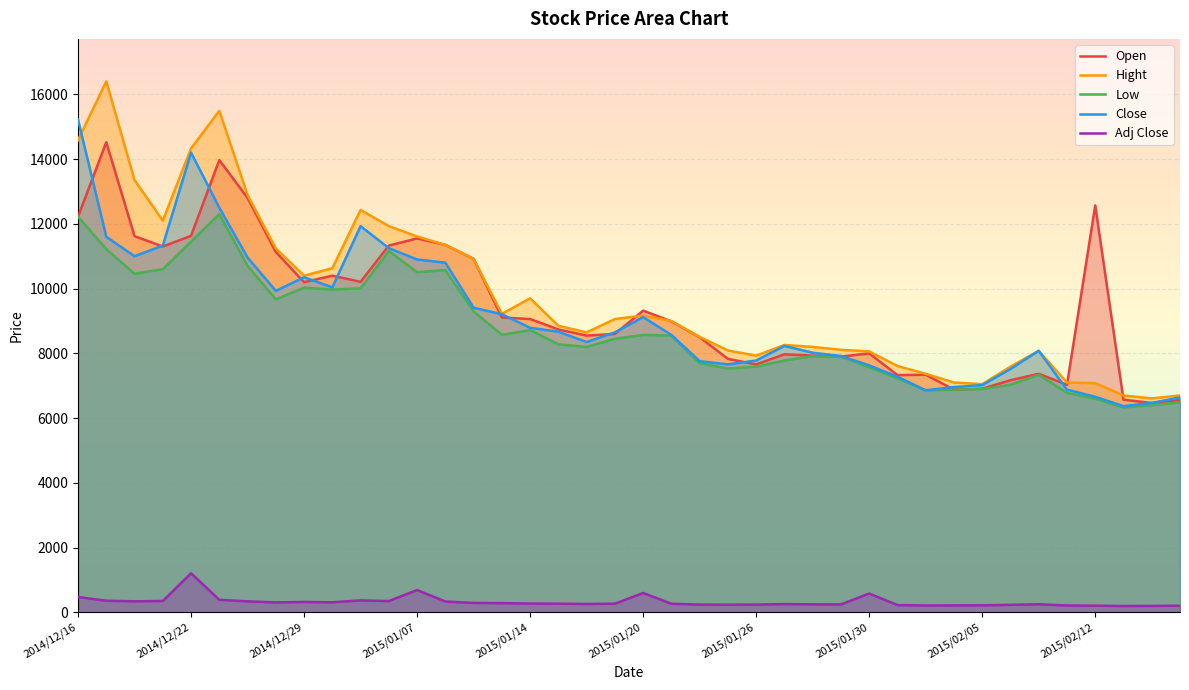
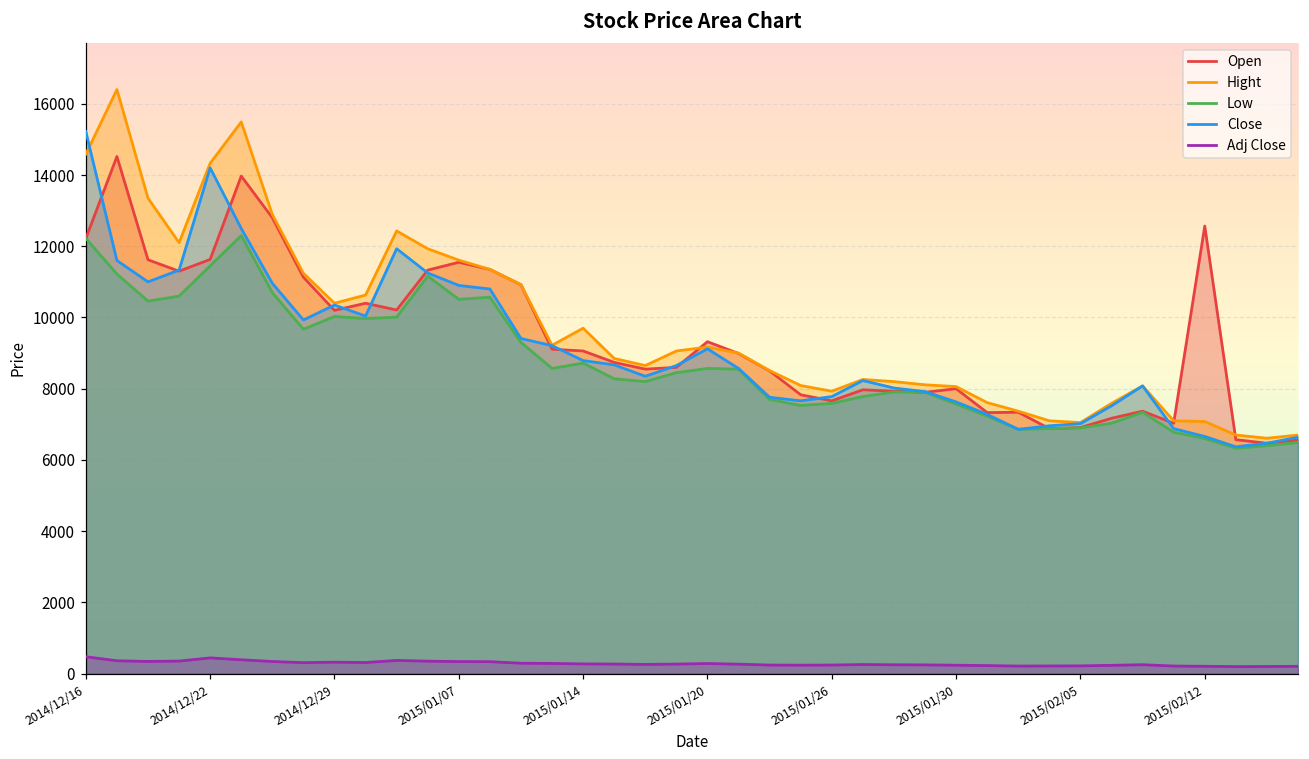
Adj Close, 2014/12/22: 1200 -> 400
Adj Close, 2015/01/07: 700 -> 300
Adj Close, 2015/01/20: 600 -> 300
Adj Close, 2015/01/30: 600 -> 200
